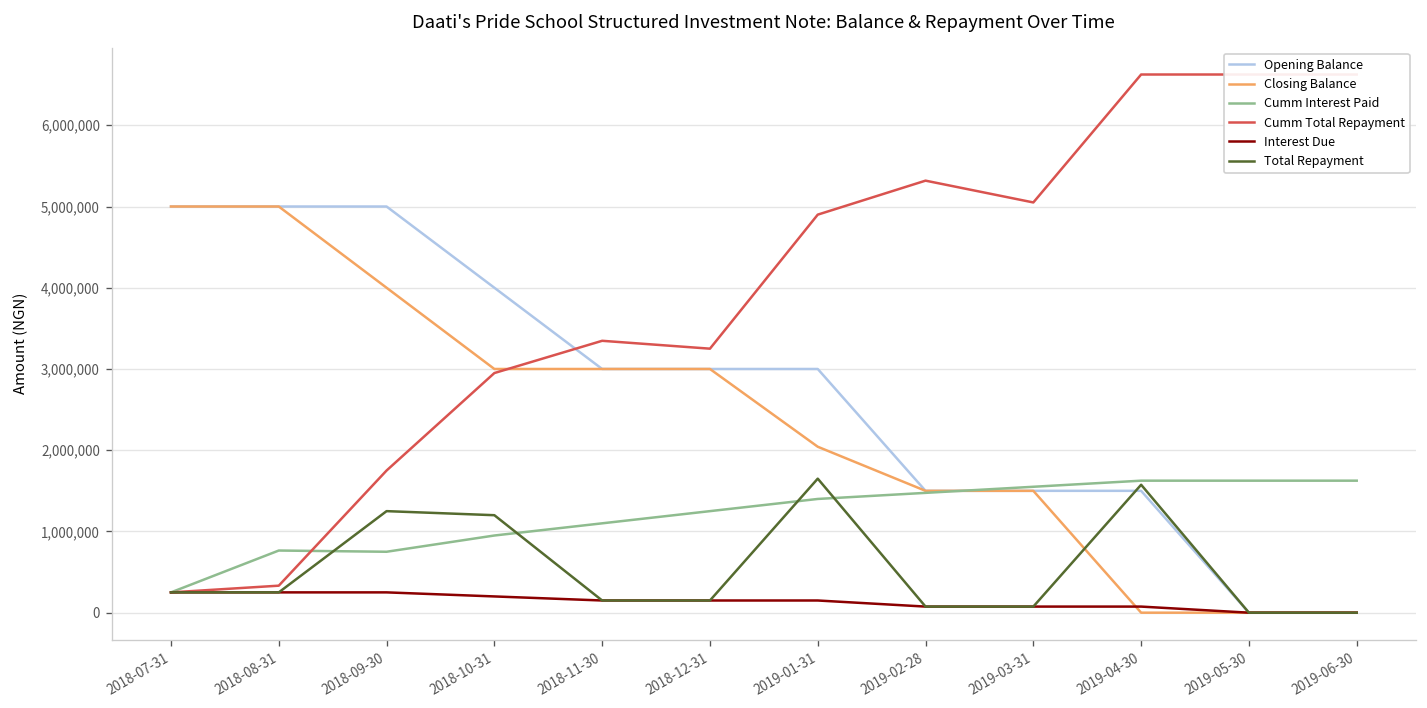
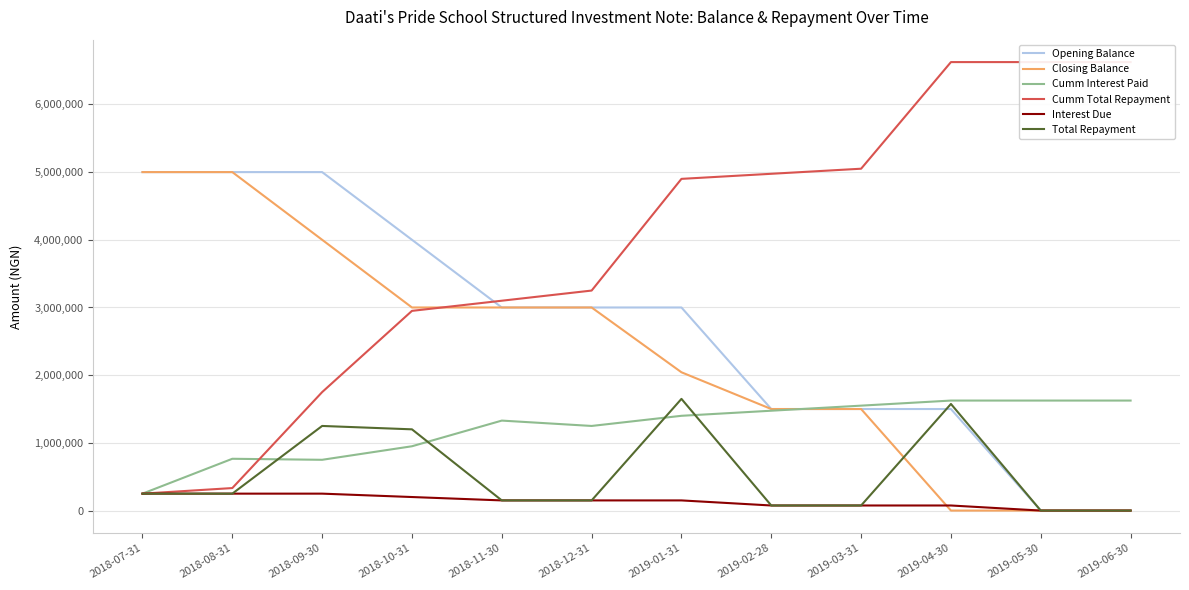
Cumm Interest Paid, 2018-11-30: 1,100,000 -> 1,300,000
Cumm Total Repayment, 2018-11-30: 3,300,000 -> 3,100,000
Cumm Total Repayment, 2019-02-28: 5,300,000 -> 5,000,000
